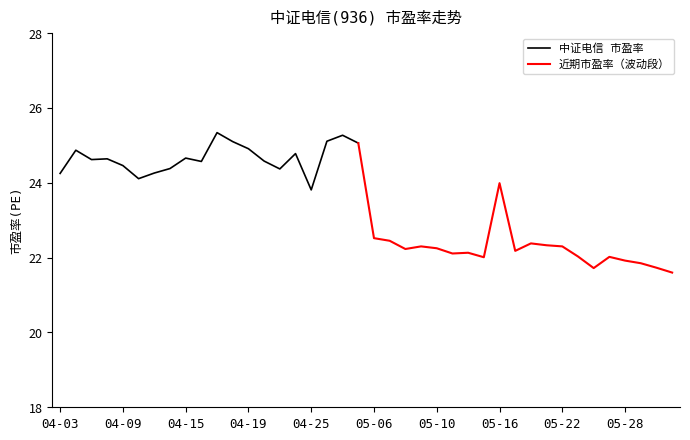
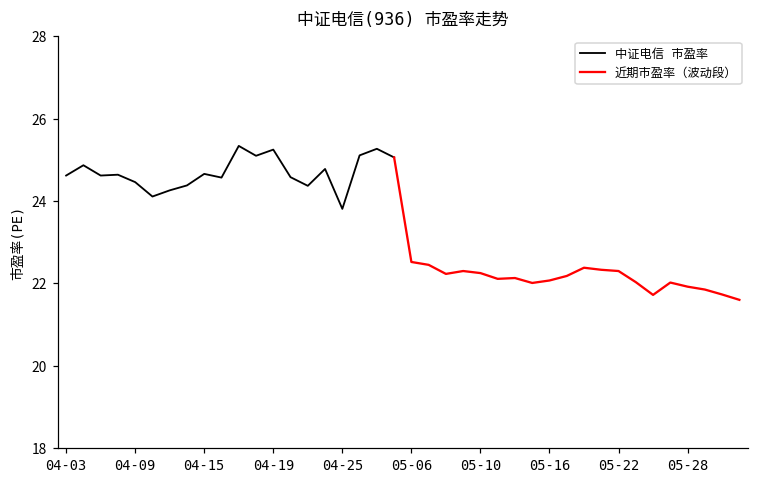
中证电信 市盈率, 04-03: 24.3 -> 24.6
中证电信 市盈率, 04-19: 24.9 -> 25.3
近期市盈率（波动段）, 05-16: 24.0 -> 22.1
